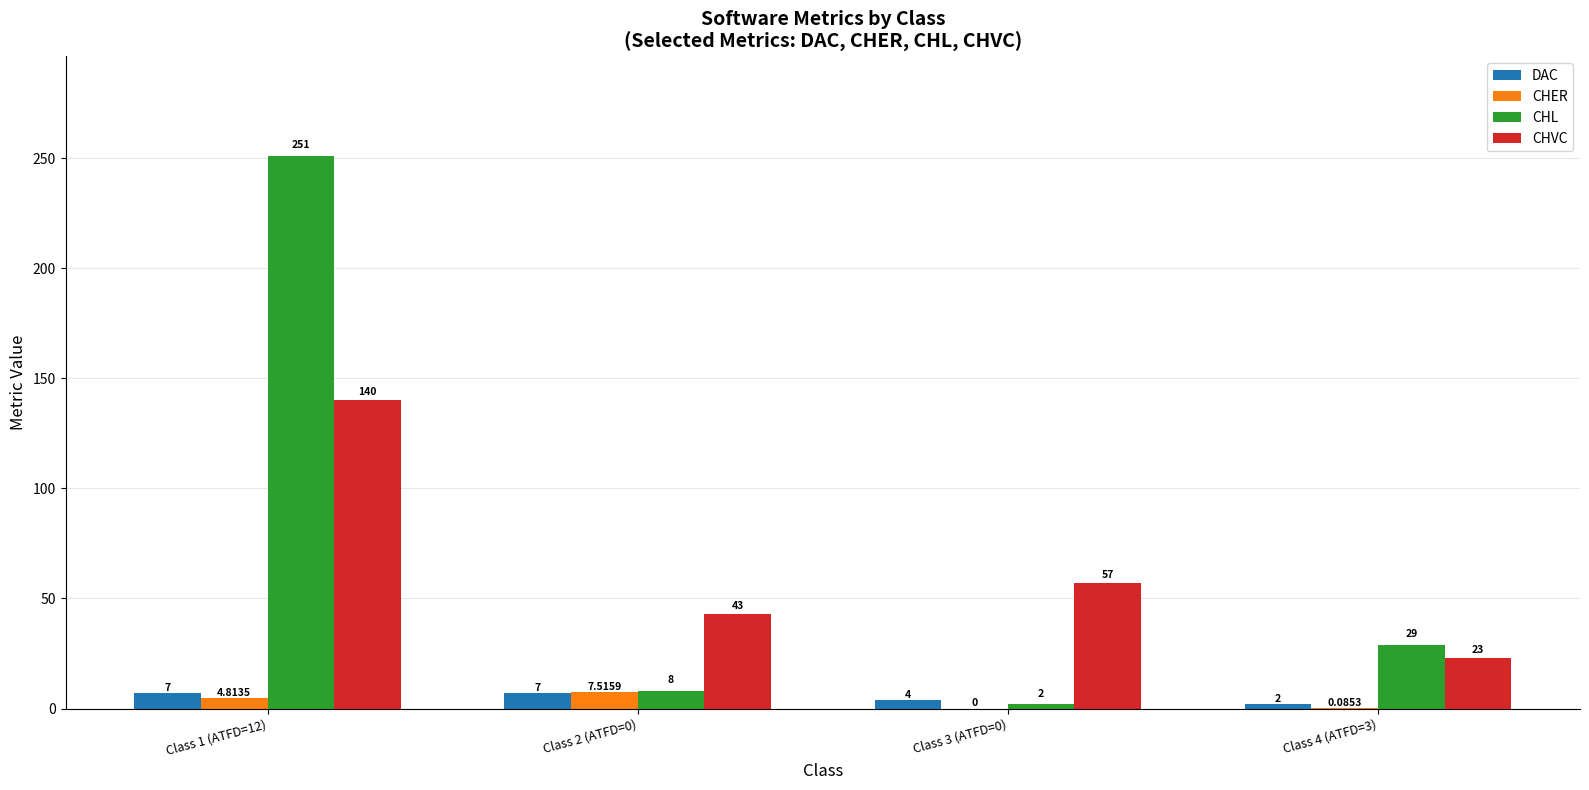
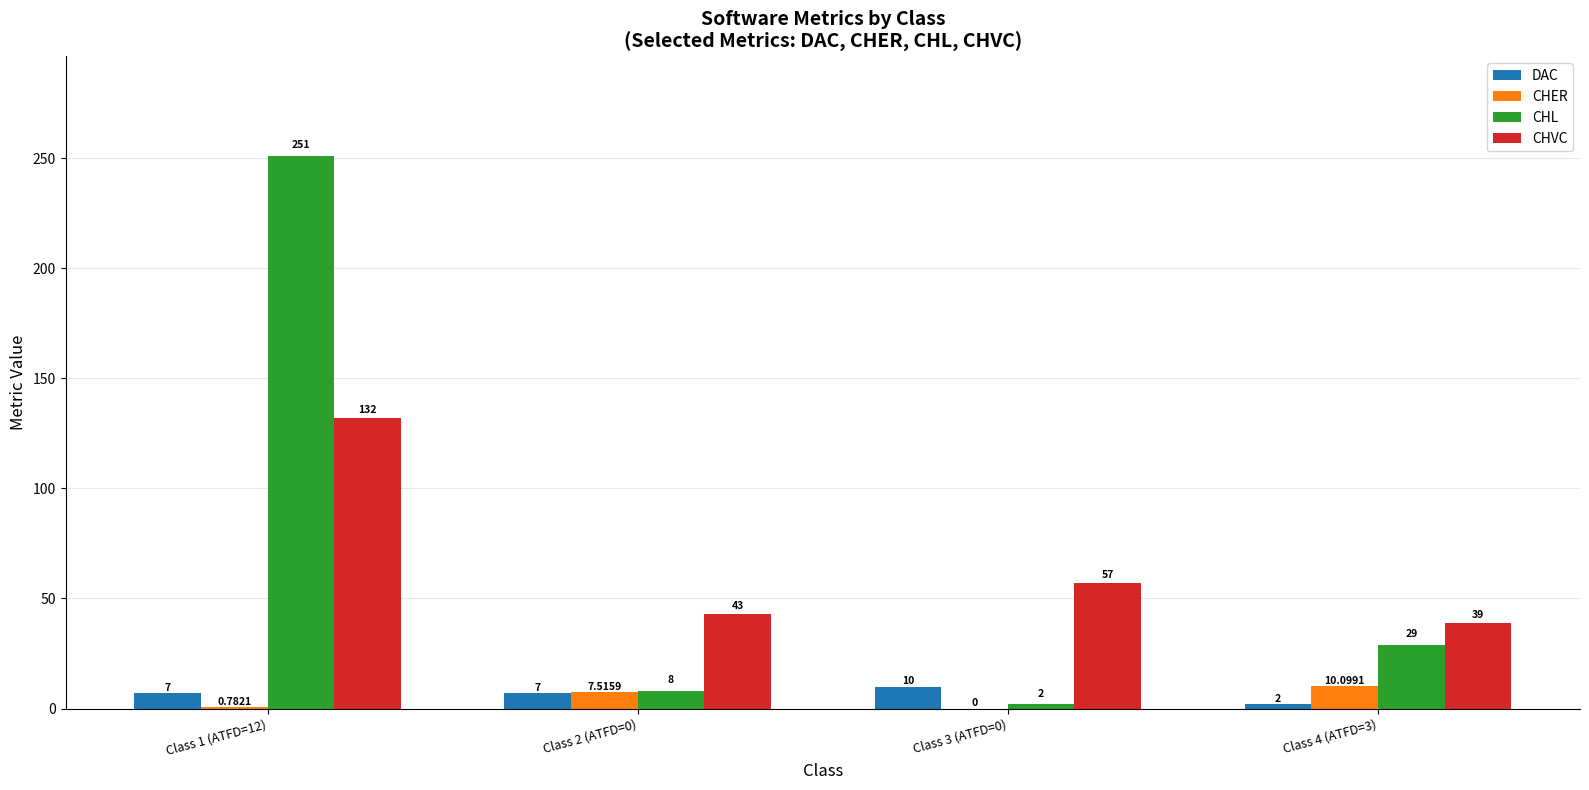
CHER, Class 1 (ATFD=12): 4.8135 -> 0.7821
CHVC, Class 1 (ATFD=12): 140 -> 132
DAC, Class 3 (ATFD=0): 4 -> 10
CHER, Class 4 (ATFD=3): 0.0853 -> 10.0991
CHVC, Class 4 (ATFD=3): 23 -> 39
